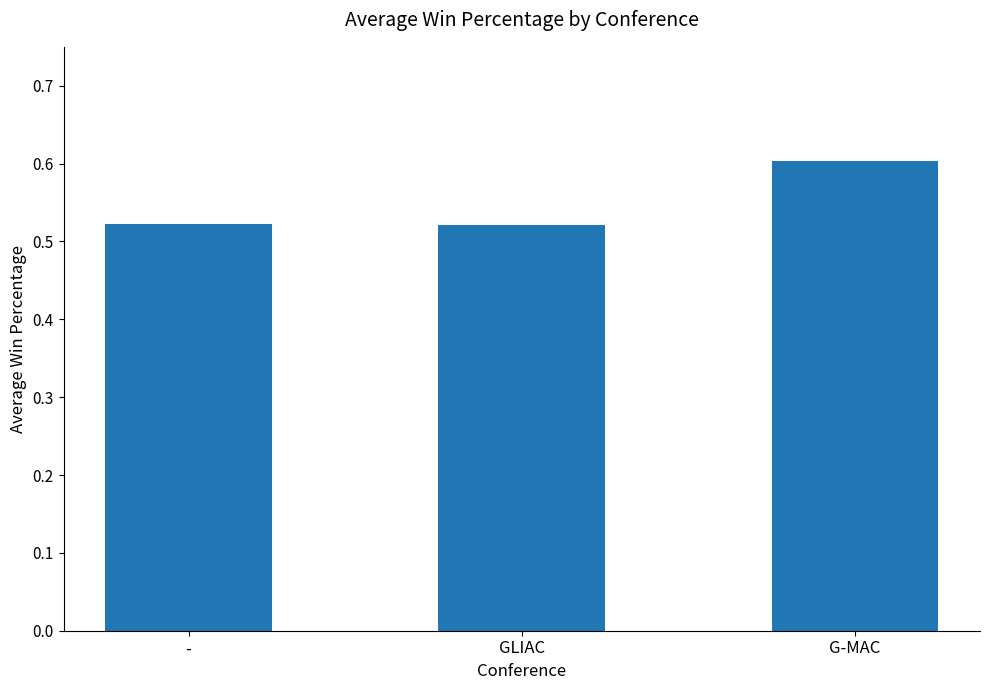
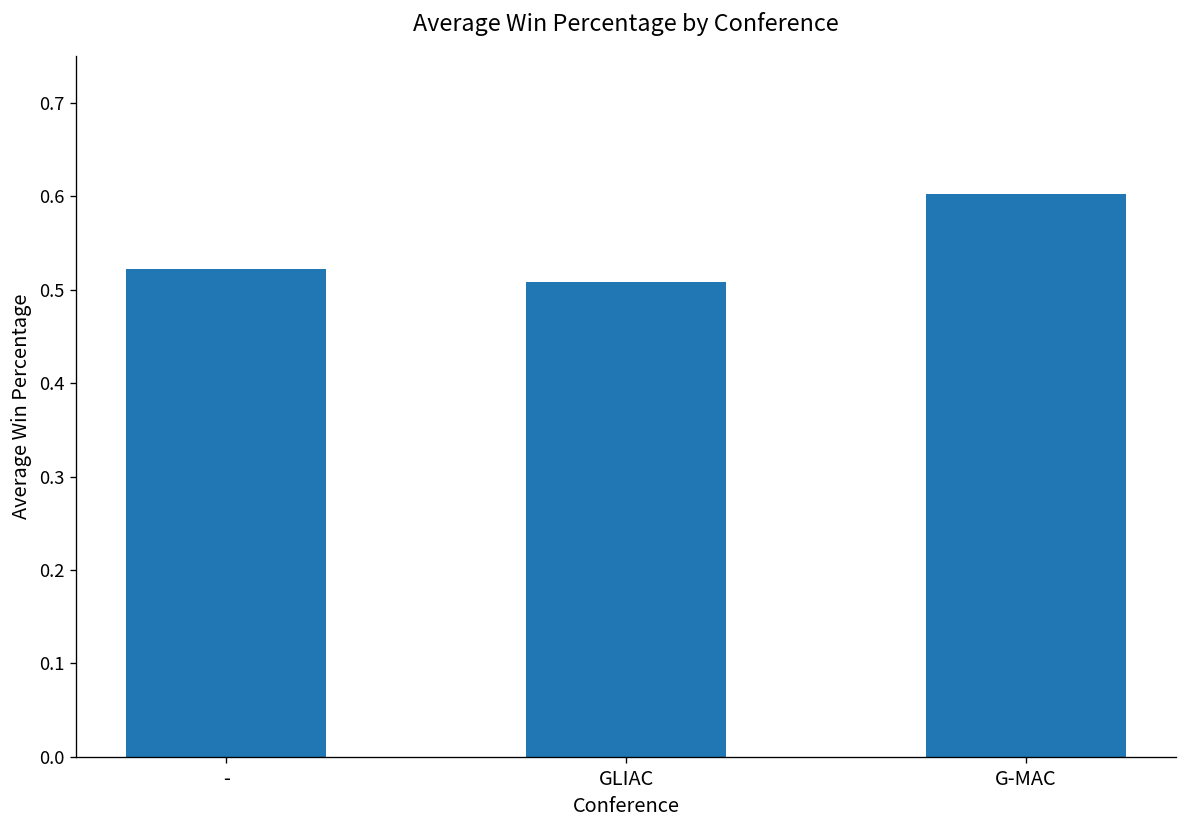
GLIAC: 0.52 -> 0.51
